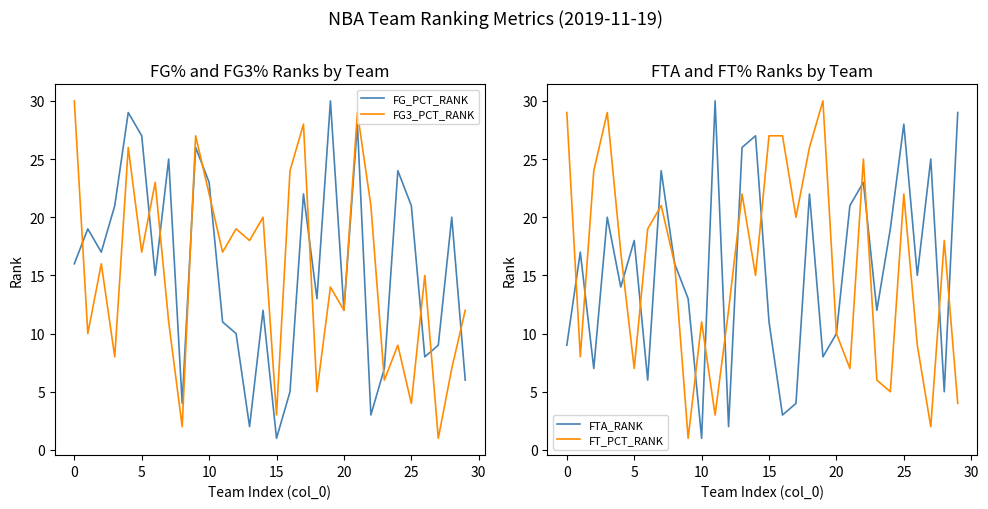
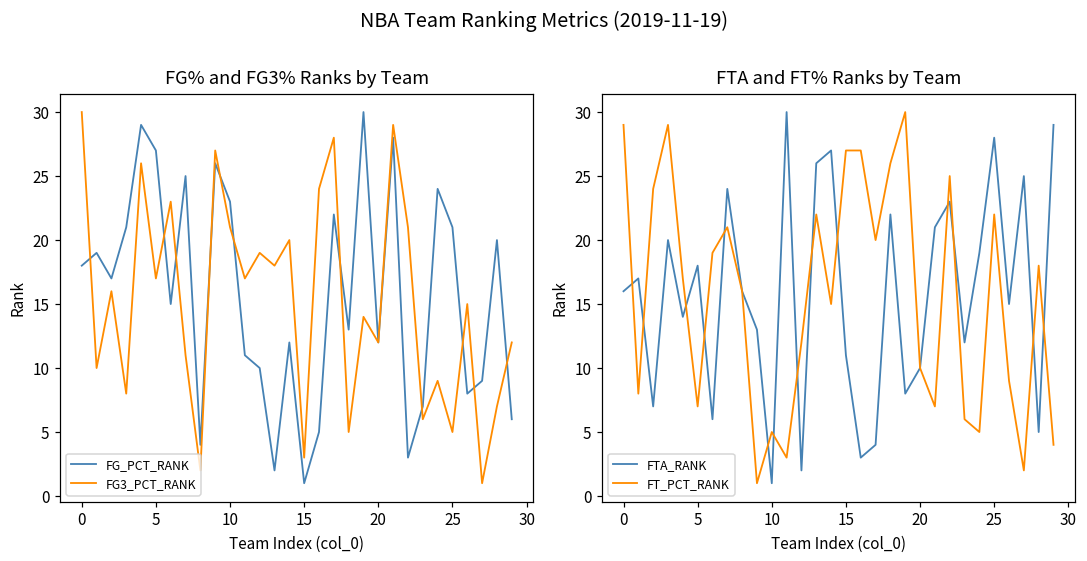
FG% and FG3% Ranks by Team, FG_PCT_RANK, 0: 16 -> 18
FG% and FG3% Ranks by Team, FG3_PCT_RANK, 10: 22 -> 21
FG% and FG3% Ranks by Team, FG3_PCT_RANK, 25: 4 -> 5
FTA and FT% Ranks by Team, FTA_RANK, 0: 9 -> 16
FTA and FT% Ranks by Team, FT_PCT_RANK, 10: 11 -> 5
